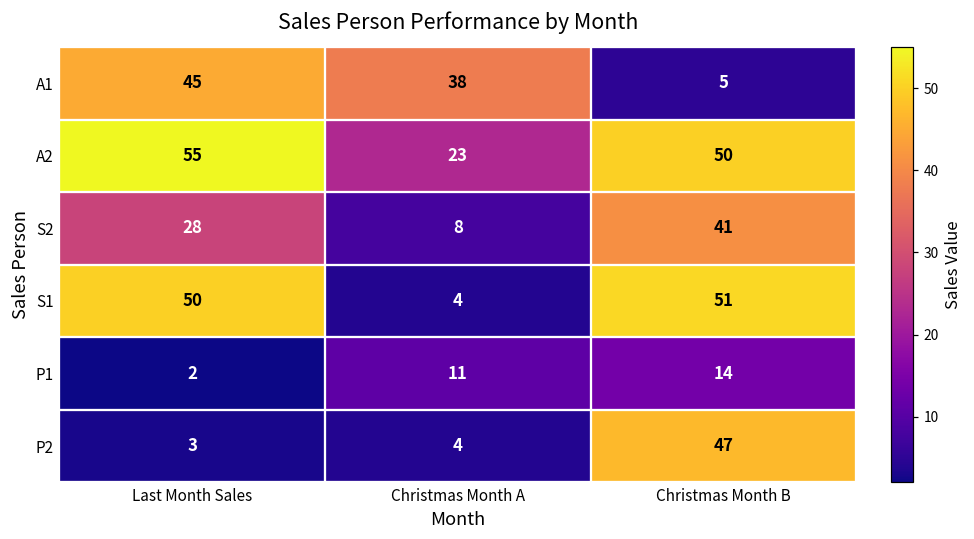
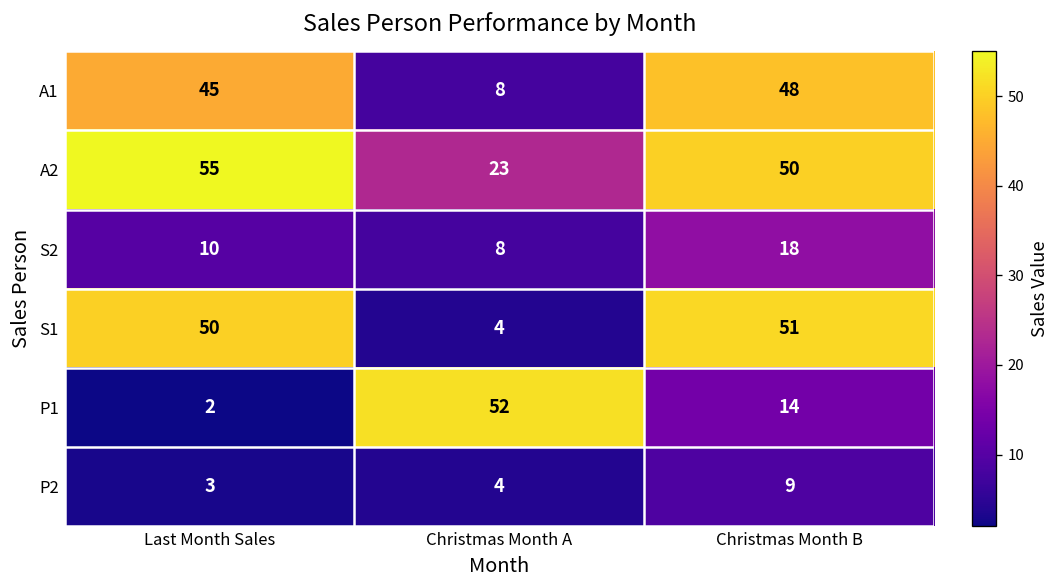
A1, Christmas Month A: 38 -> 8
A1, Christmas Month B: 5 -> 48
S2, Last Month Sales: 28 -> 10
S2, Christmas Month B: 41 -> 18
P1, Christmas Month A: 11 -> 52
P2, Christmas Month B: 47 -> 9
